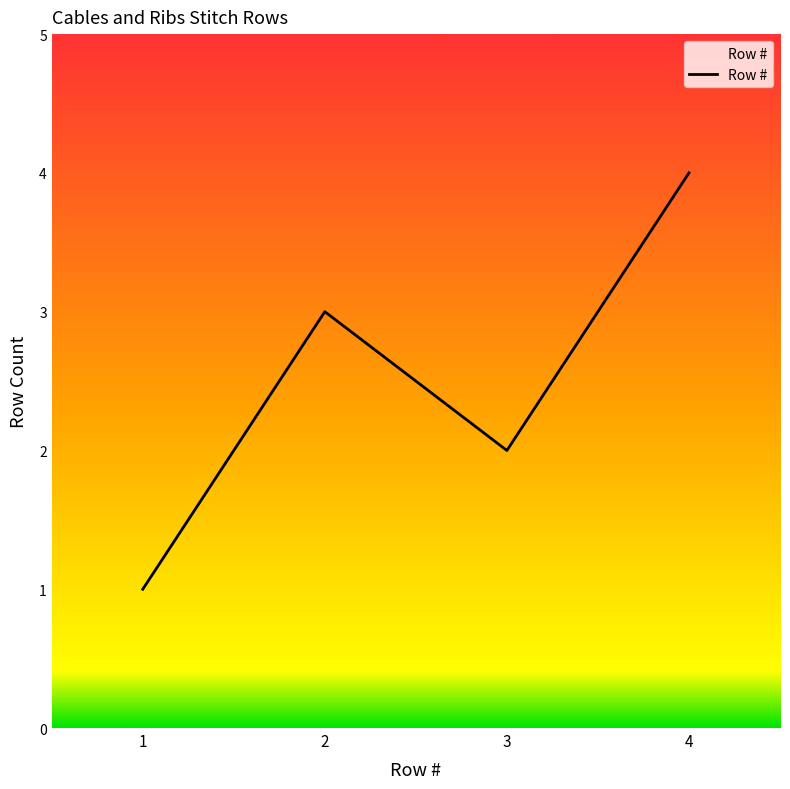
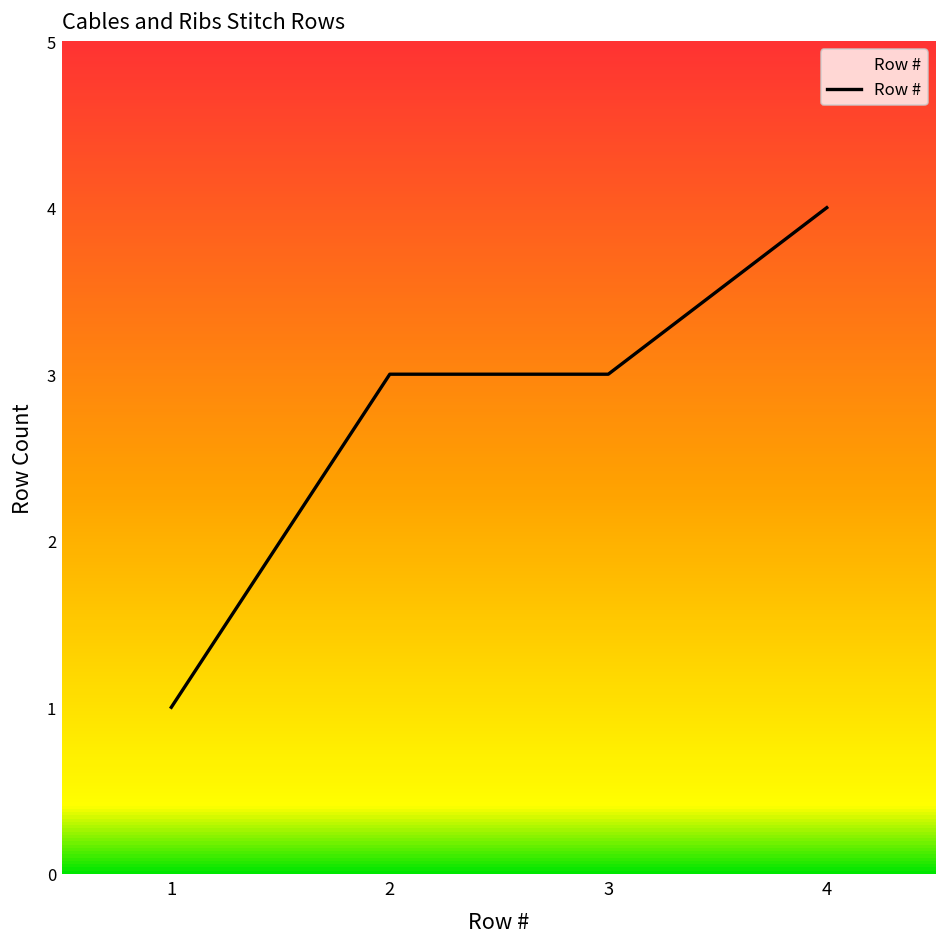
3: 2 -> 3
